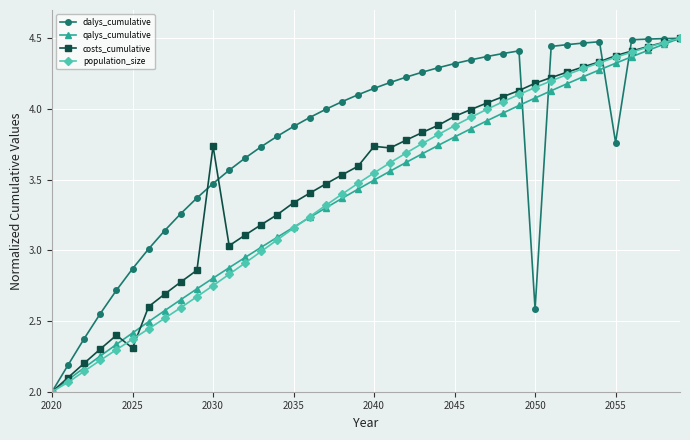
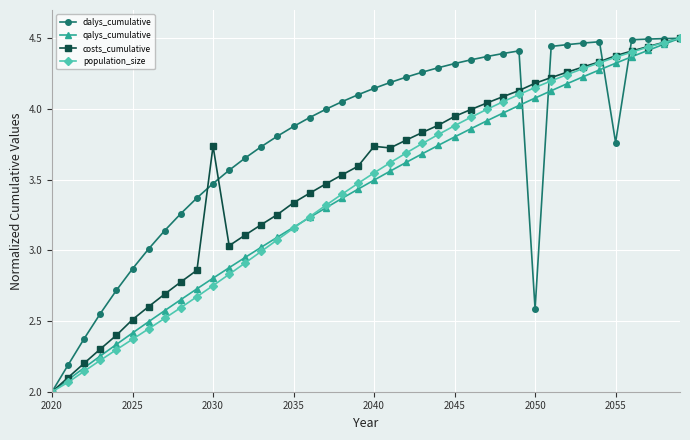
costs_cumulative, 2025: 2.31 -> 2.51
